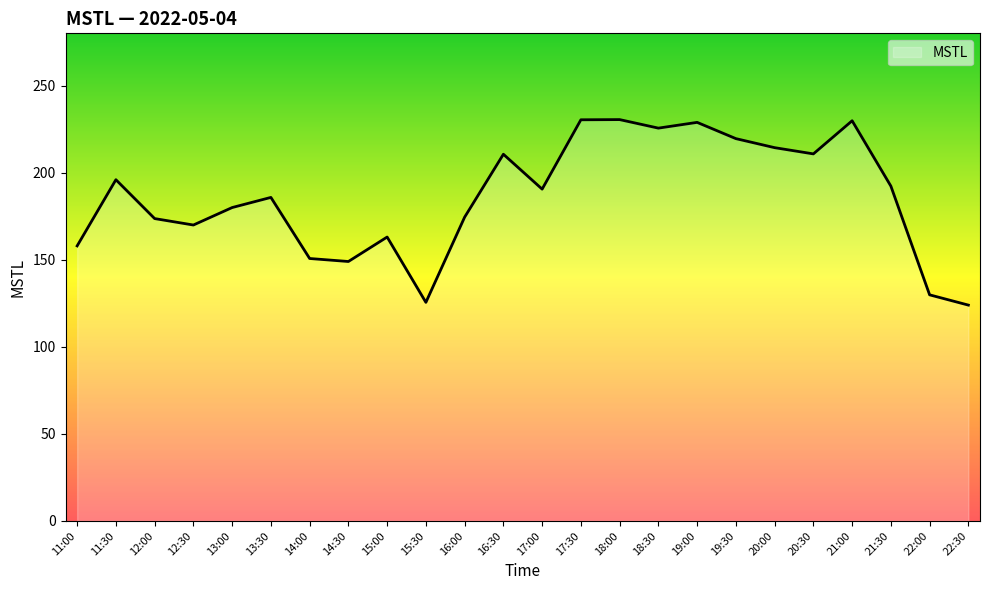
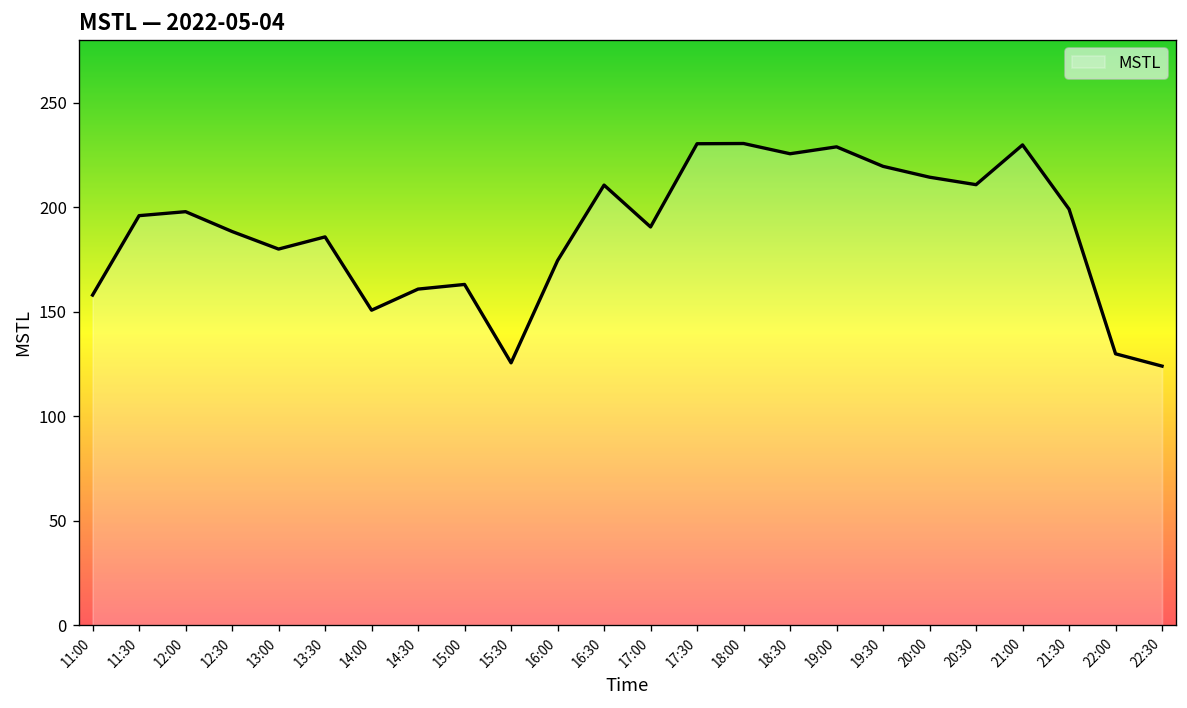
12:00: 174 -> 198
12:30: 170 -> 188
14:30: 149 -> 161
21:30: 192 -> 199
